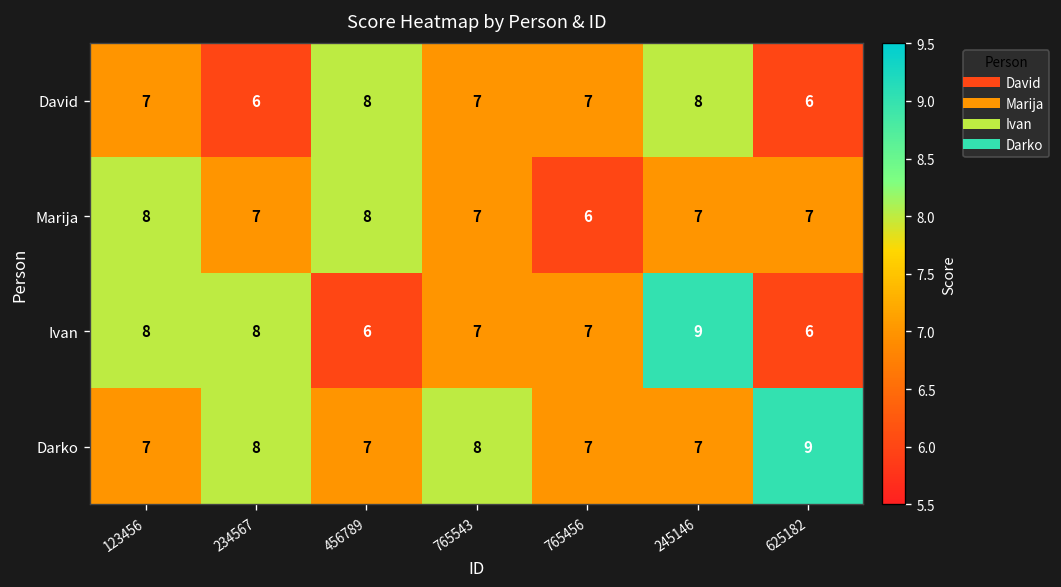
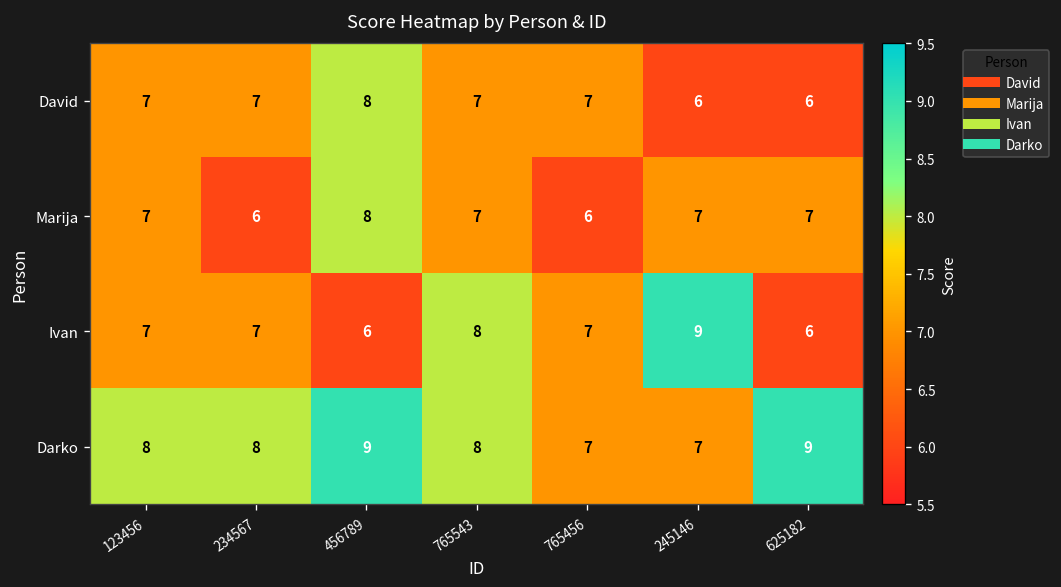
David, 234567: 6 -> 7
David, 245146: 8 -> 6
Marija, 123456: 8 -> 7
Marija, 234567: 7 -> 6
Ivan, 123456: 8 -> 7
Ivan, 234567: 8 -> 7
Ivan, 765543: 7 -> 8
Darko, 123456: 7 -> 8
Darko, 456789: 7 -> 9
